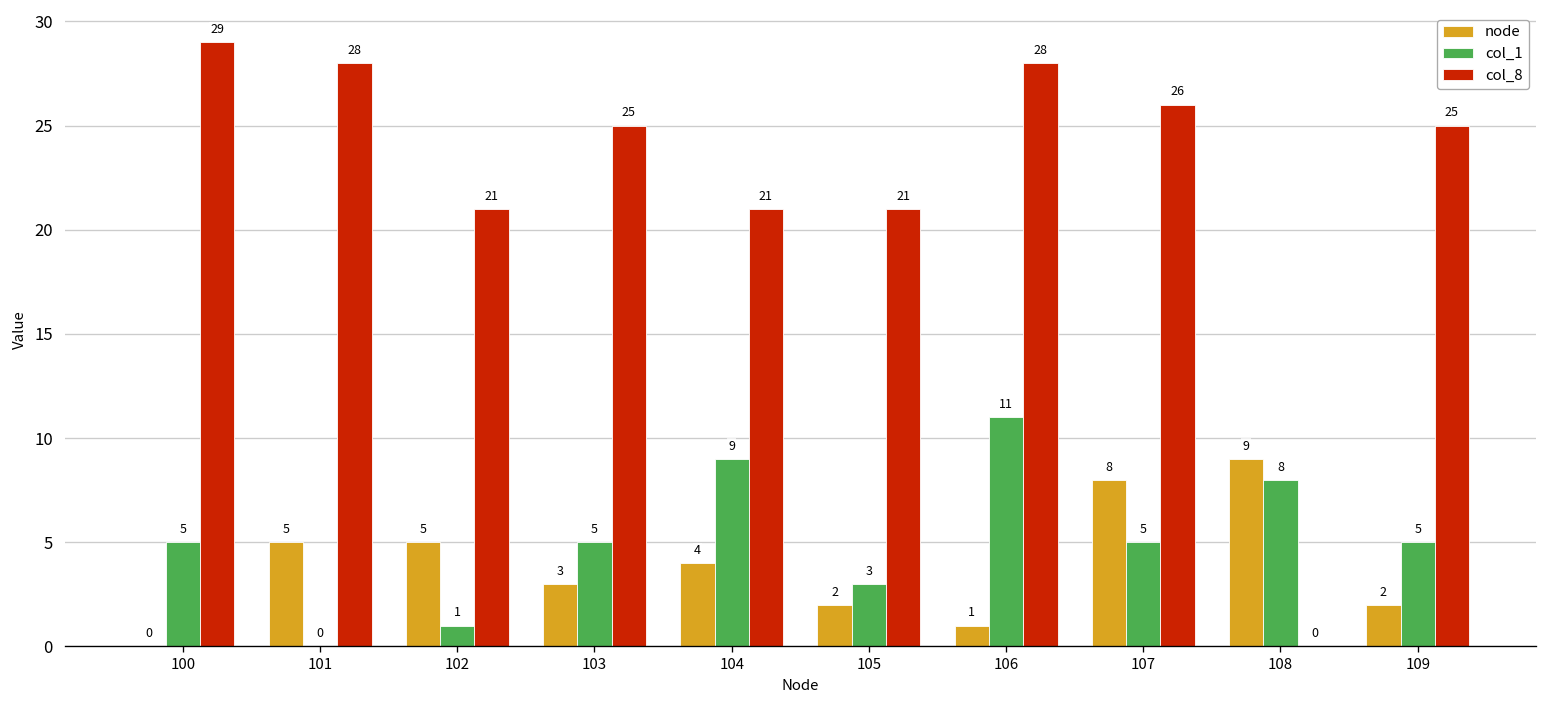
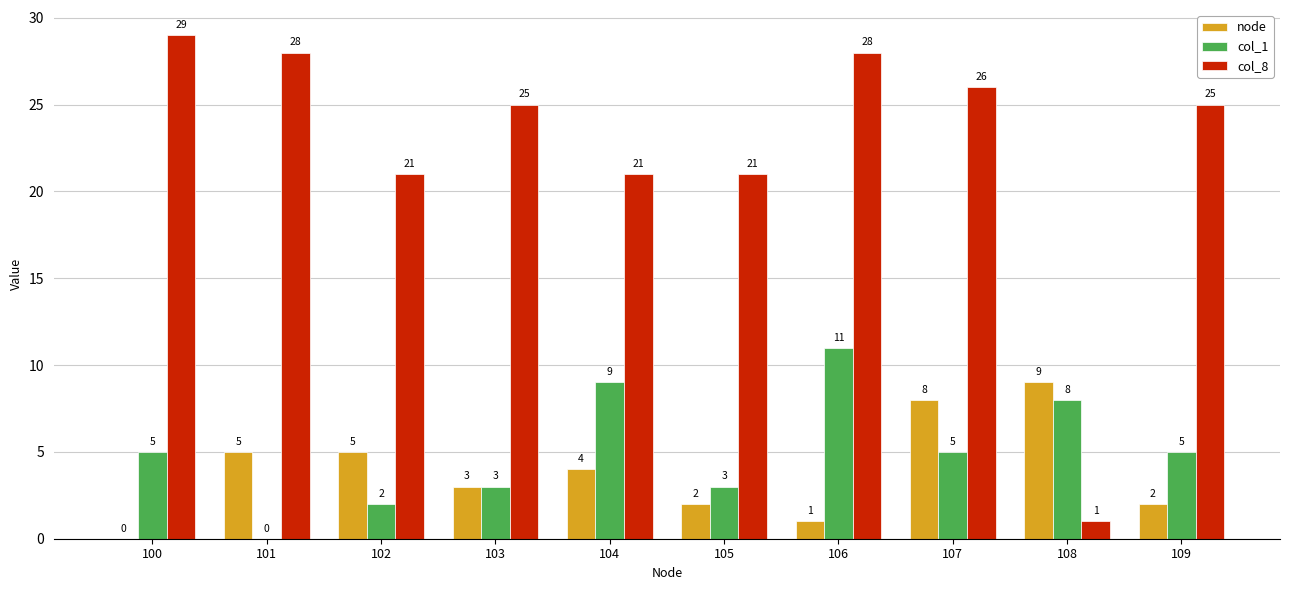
col_1, 102: 1 -> 2
col_1, 103: 5 -> 3
col_8, 108: 0 -> 1
